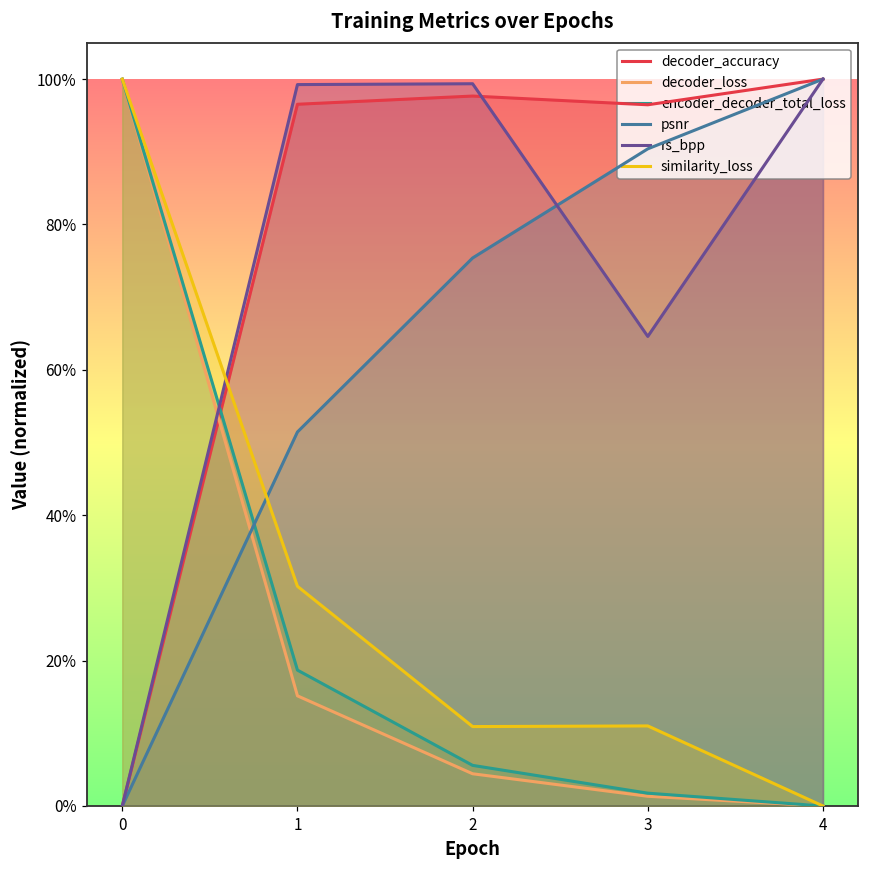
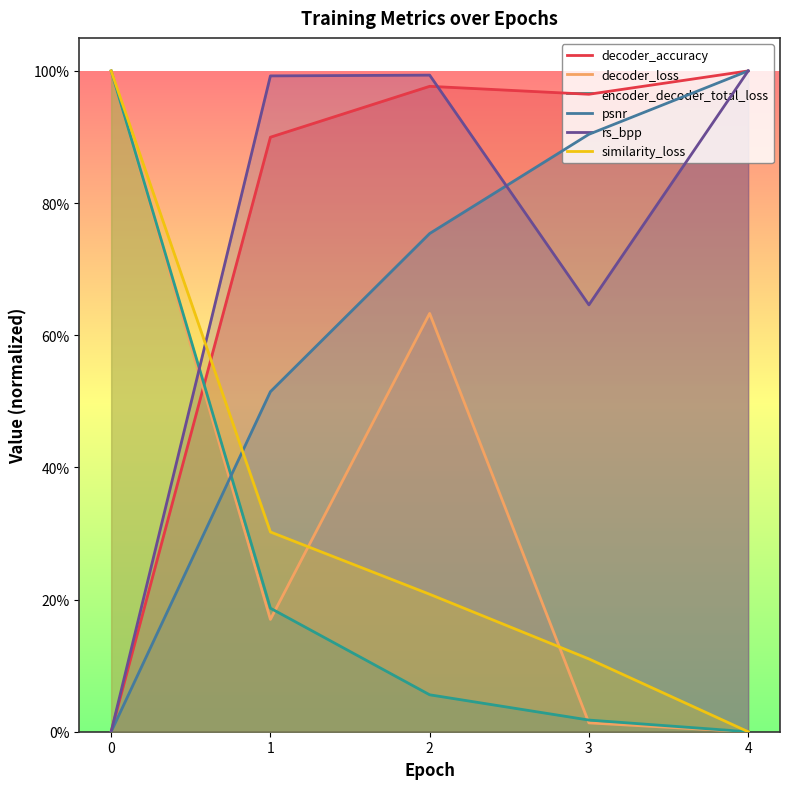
decoder_accuracy, 1: 97% -> 90%
decoder_loss, 1: 15% -> 17%
decoder_loss, 2: 4% -> 63%
similarity_loss, 2: 11% -> 21%
